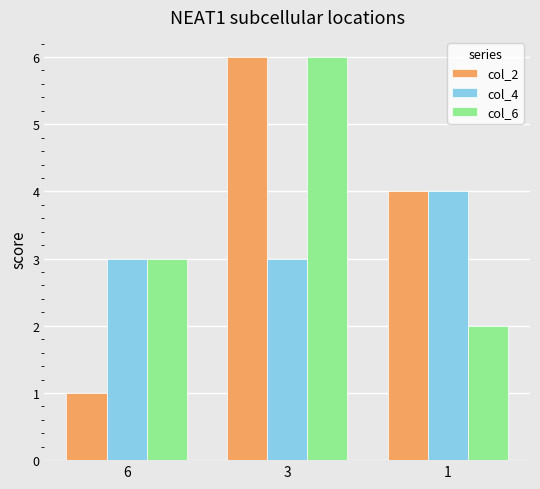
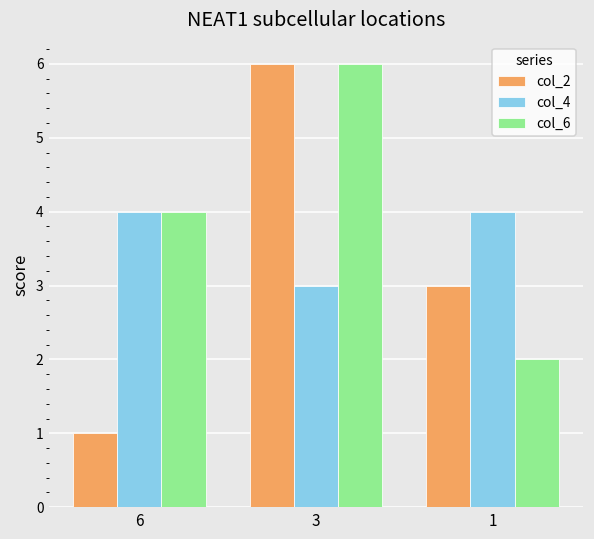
col_4, 6: 3 -> 4
col_6, 6: 3 -> 4
col_2, 1: 4 -> 3
